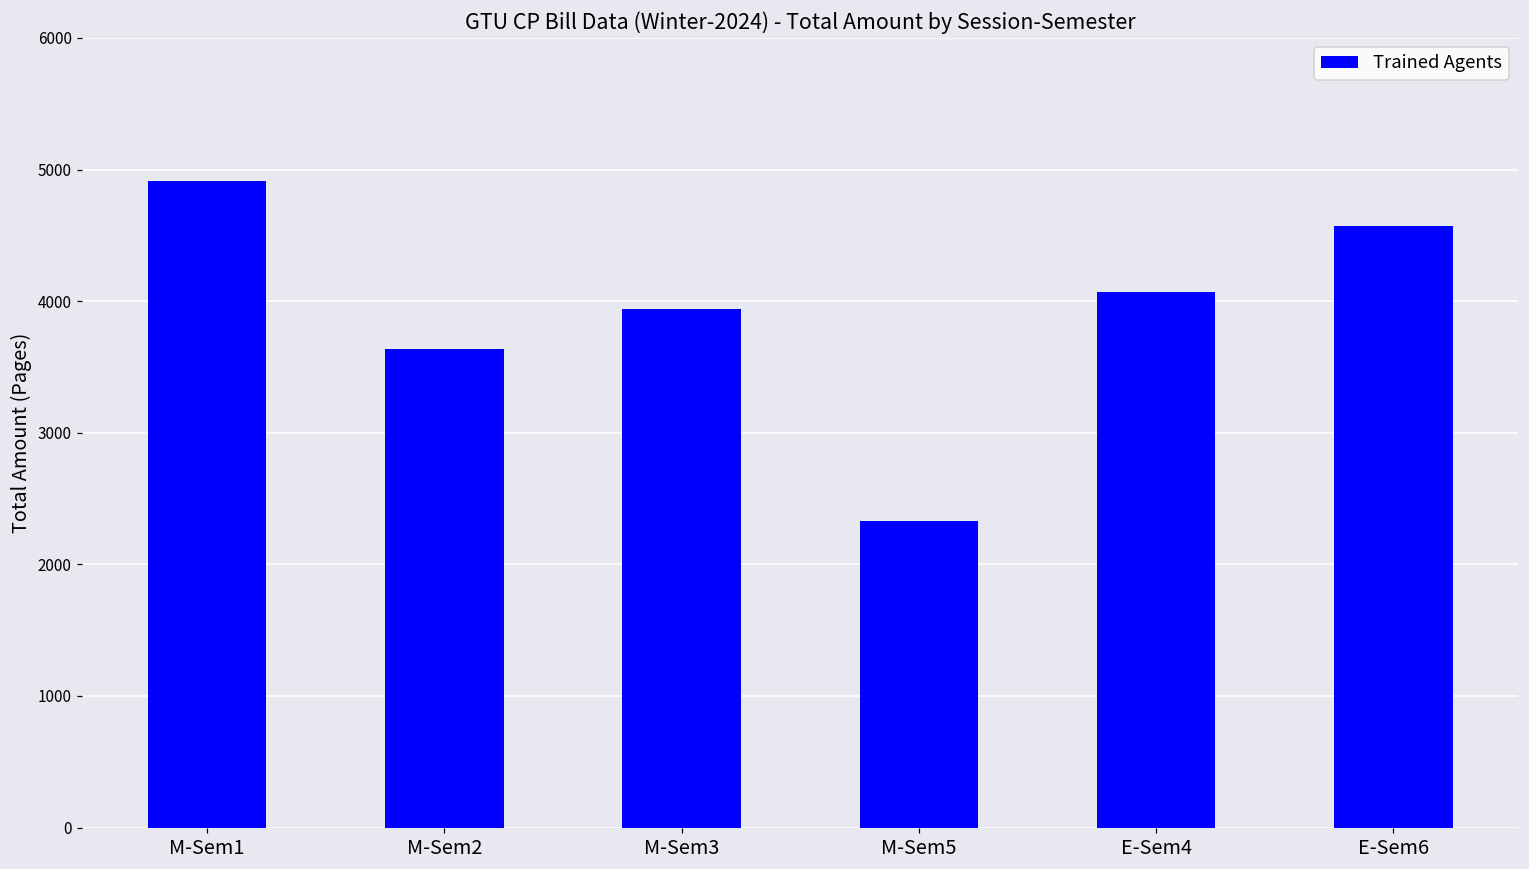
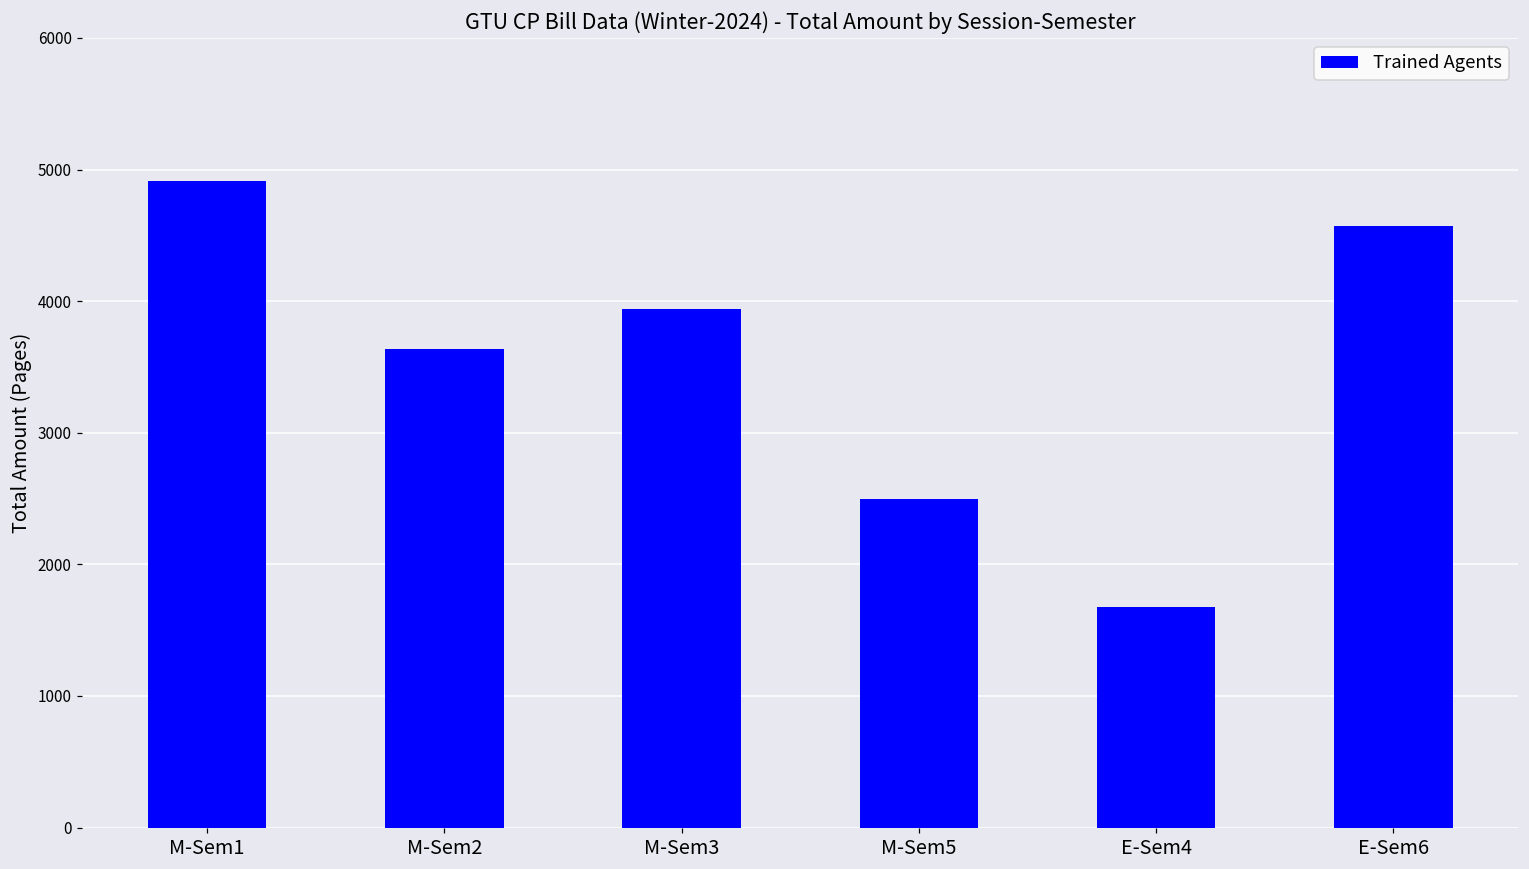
M-Sem5: 2330 -> 2490
E-Sem4: 4070 -> 1680
